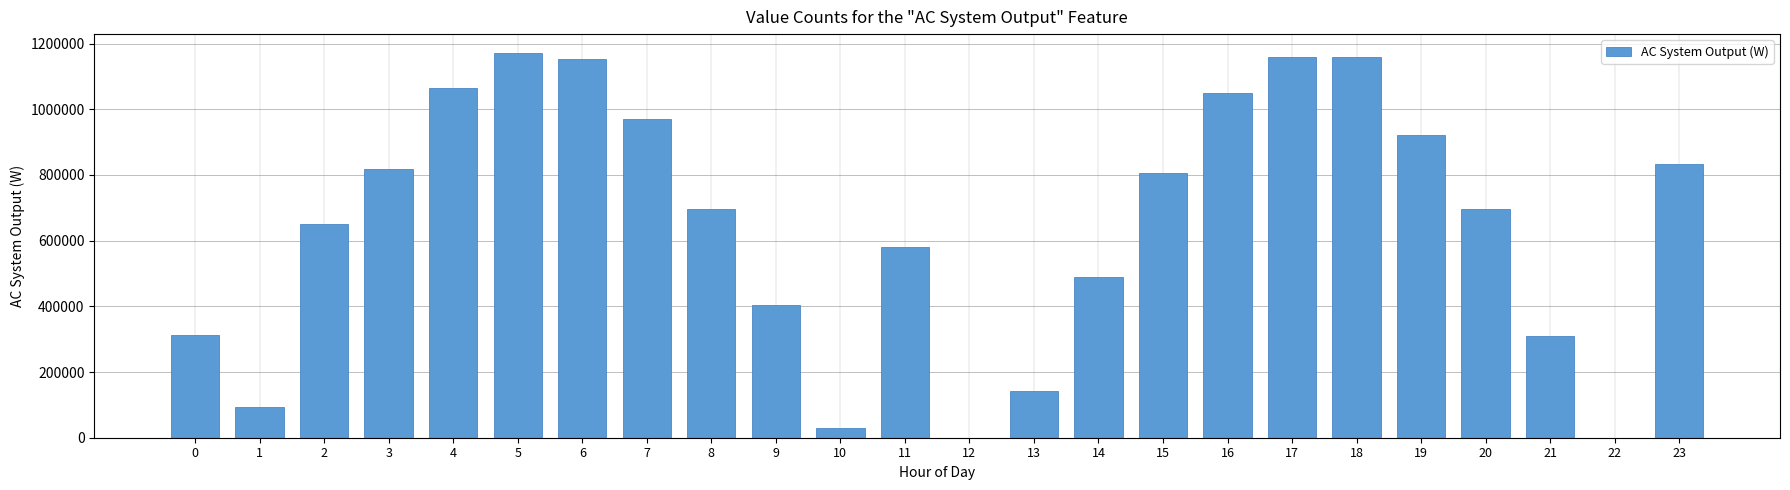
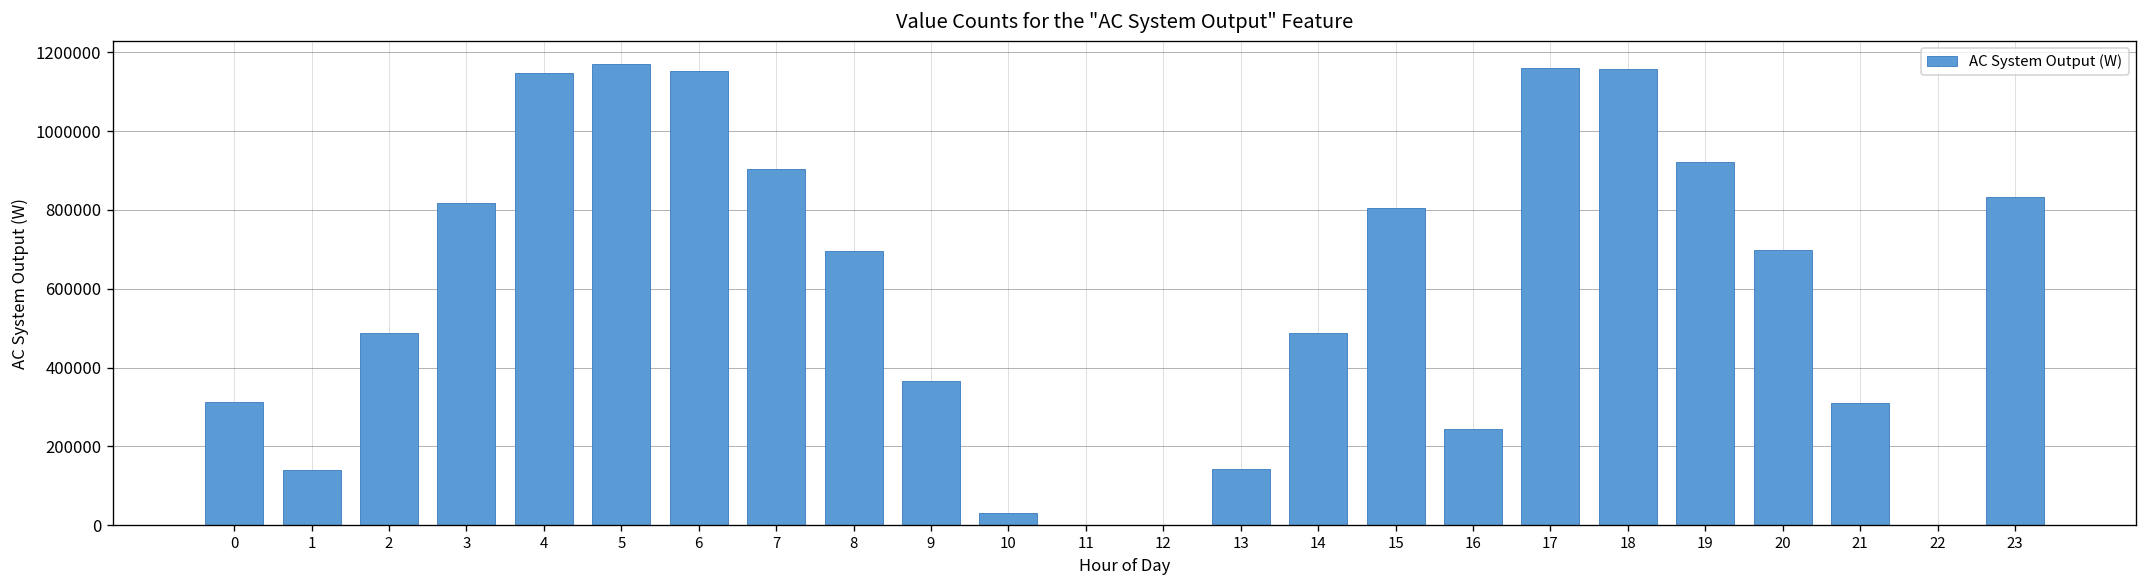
1: 90000 -> 140000
2: 650000 -> 490000
4: 1070000 -> 1150000
7: 970000 -> 910000
9: 400000 -> 370000
11: 580000 -> 0
16: 1050000 -> 240000
